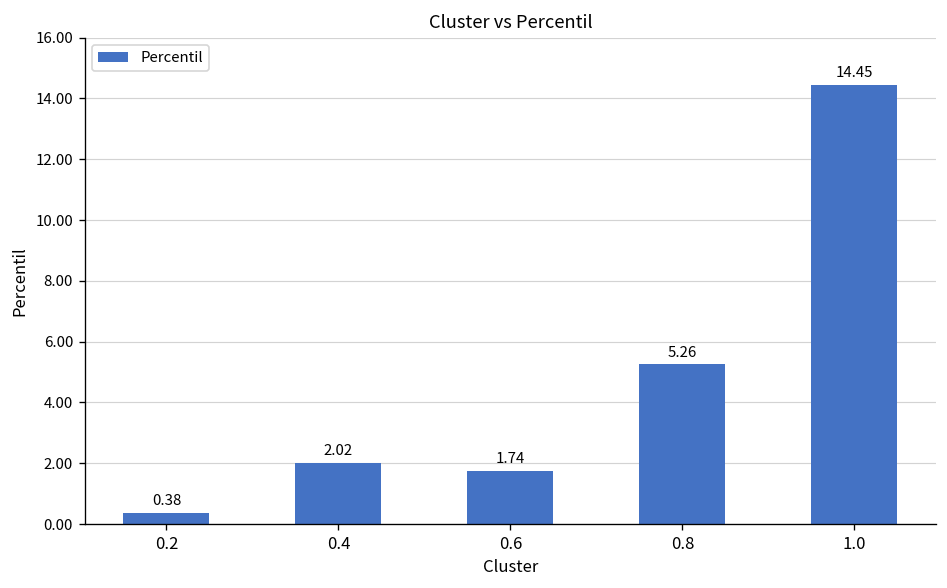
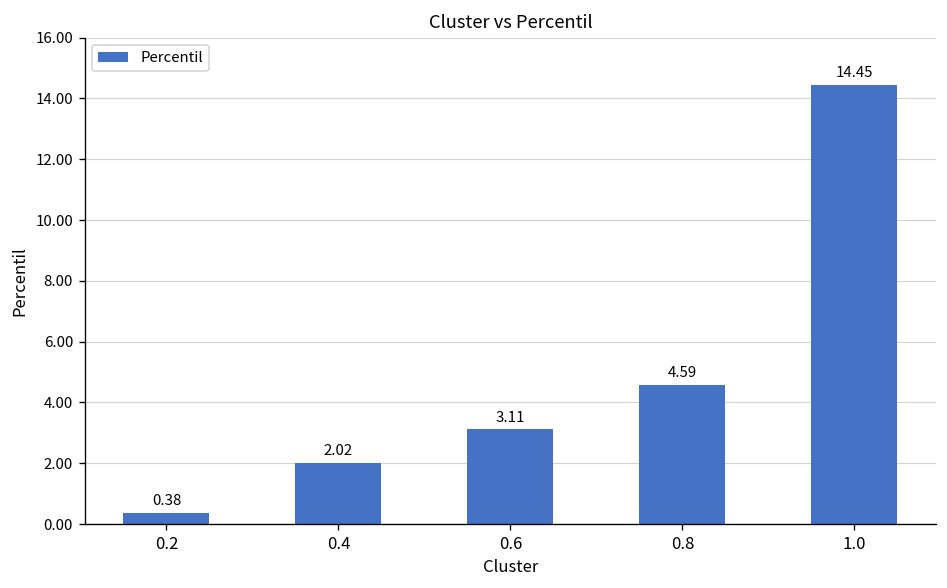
0.6: 1.74 -> 3.11
0.8: 5.26 -> 4.59
